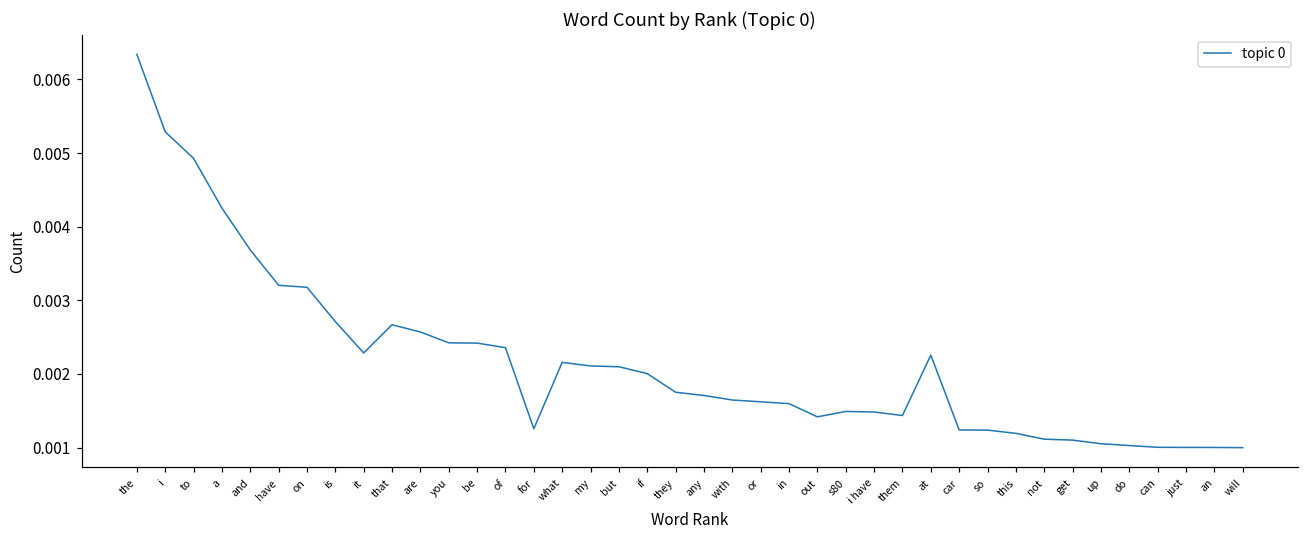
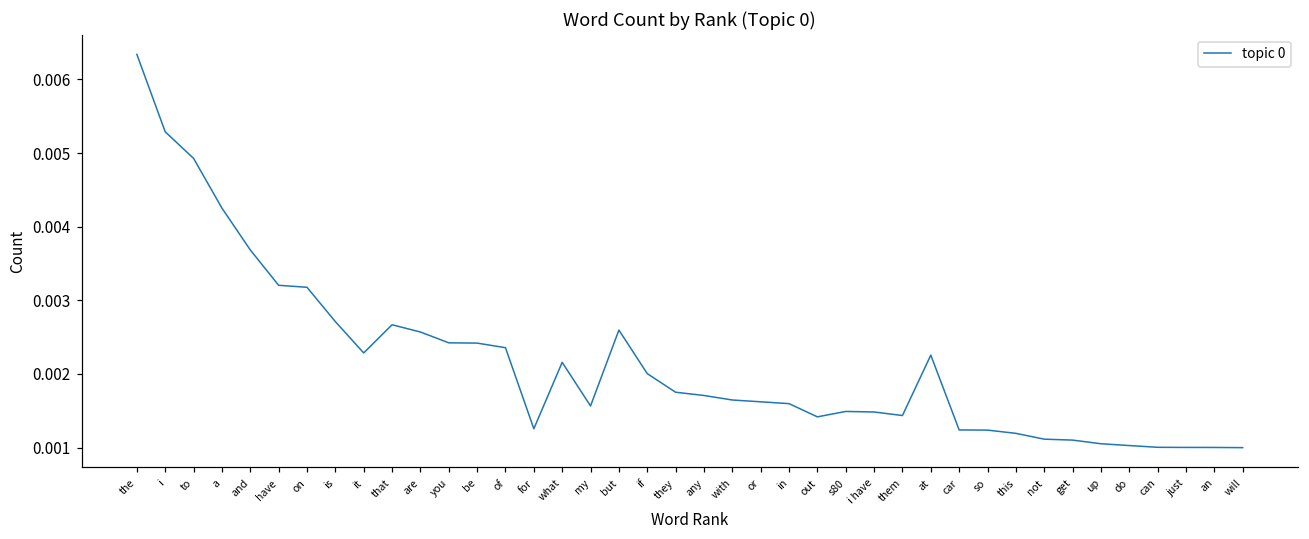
my: 0.0021 -> 0.0016
but: 0.0021 -> 0.0026
